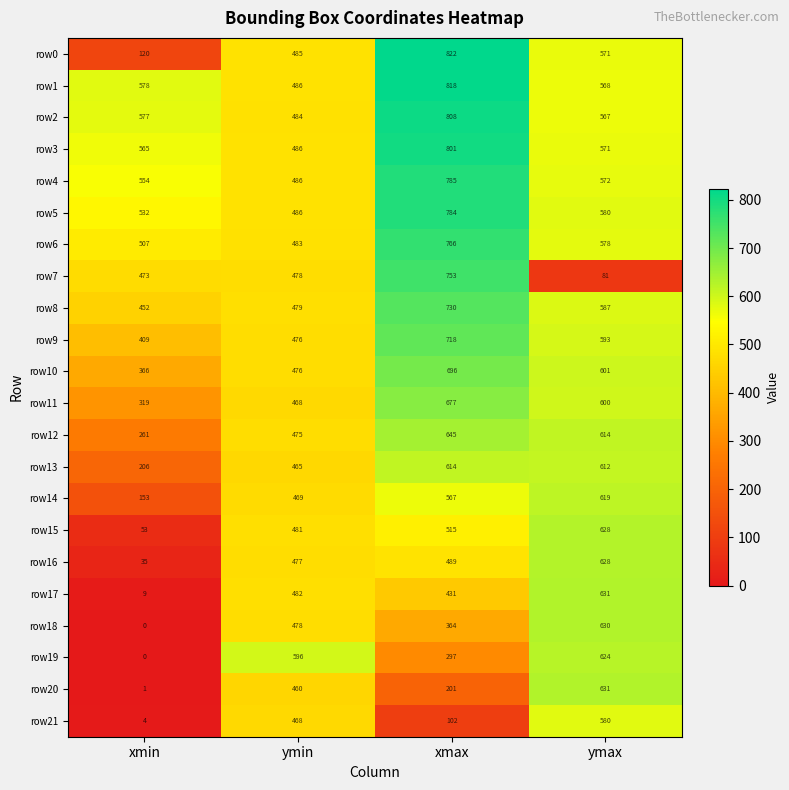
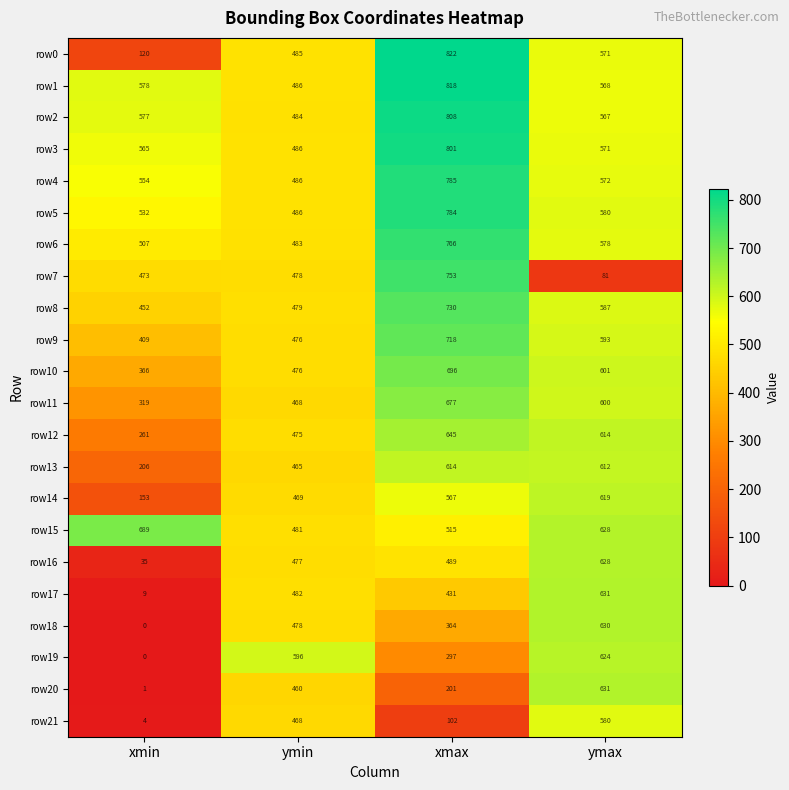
row15, xmin: 53 -> 689
